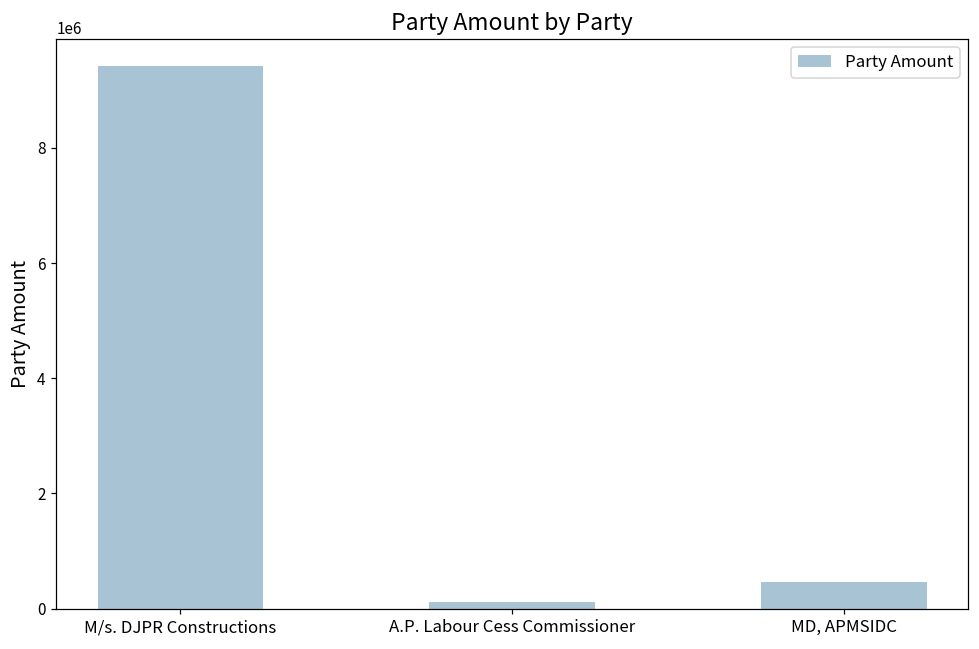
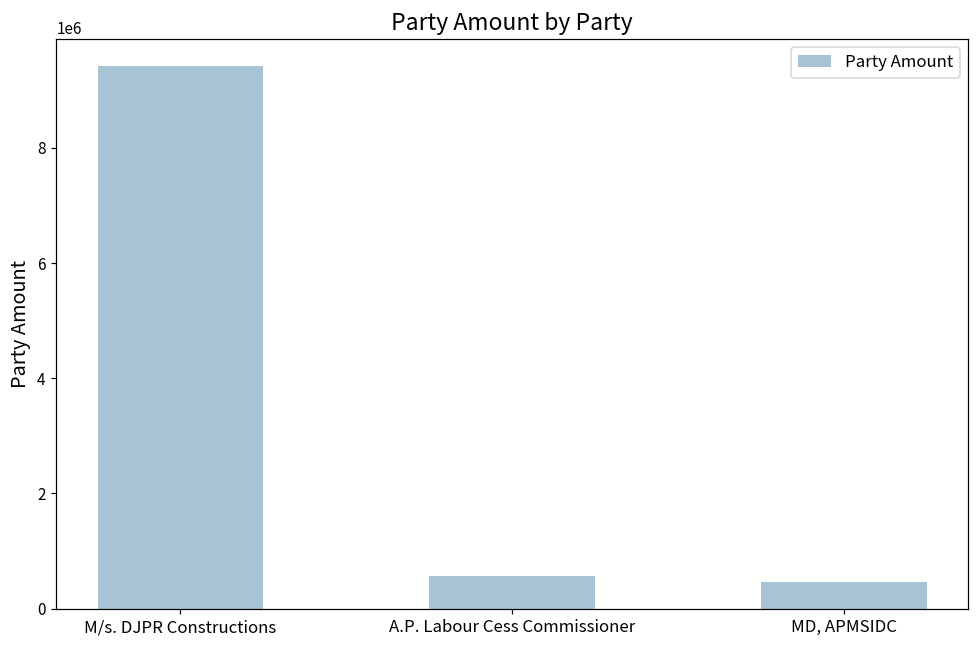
A.P. Labour Cess Commissioner: 100000 -> 600000
